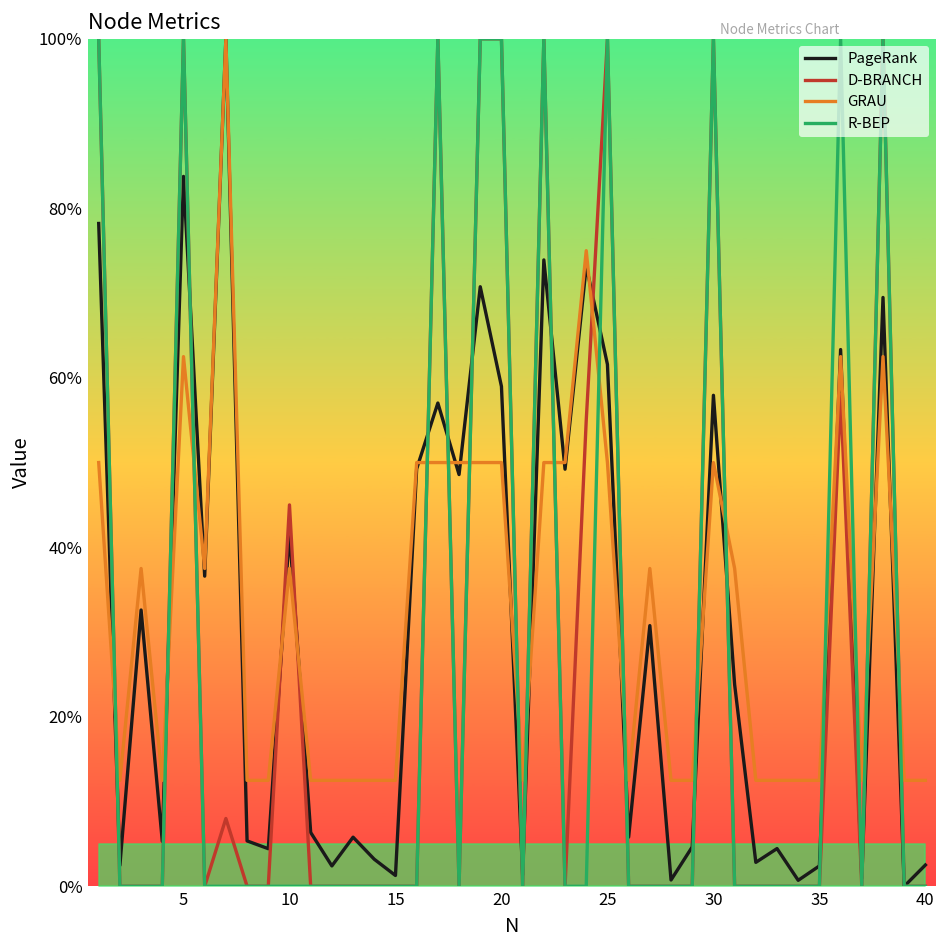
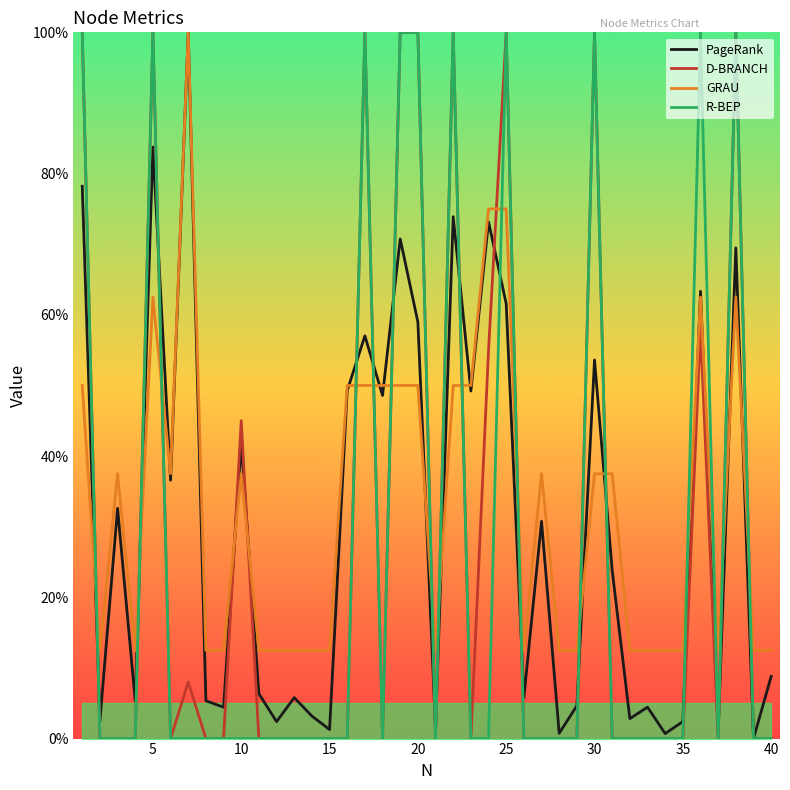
GRAU, 25: 50% -> 75%
PageRank, 30: 58% -> 54%
GRAU, 30: 50% -> 38%
PageRank, 40: 3% -> 9%
